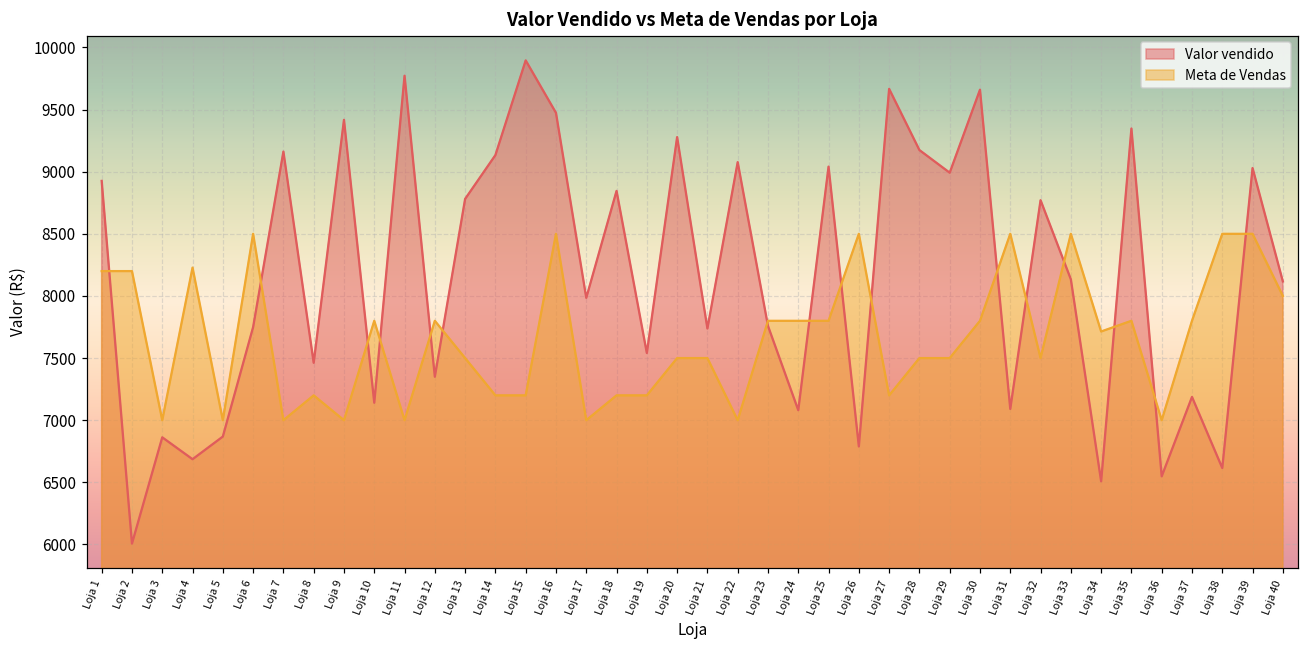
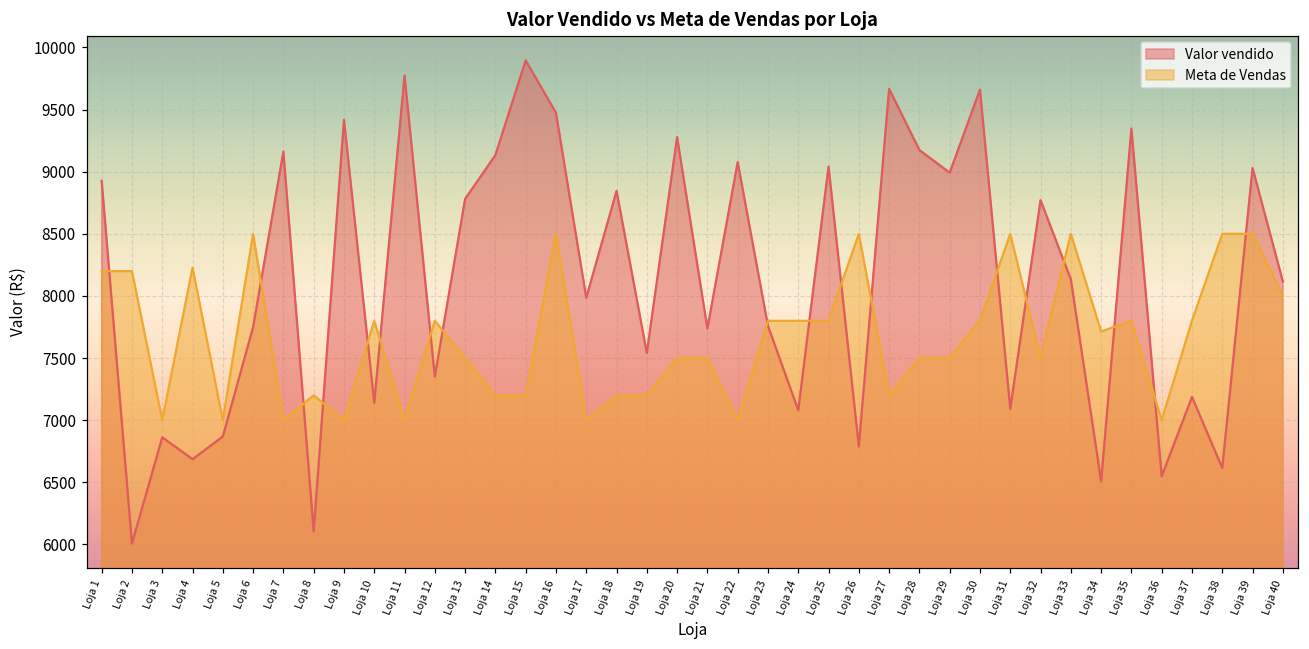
Valor vendido, Loja 8: 7460 -> 6110
